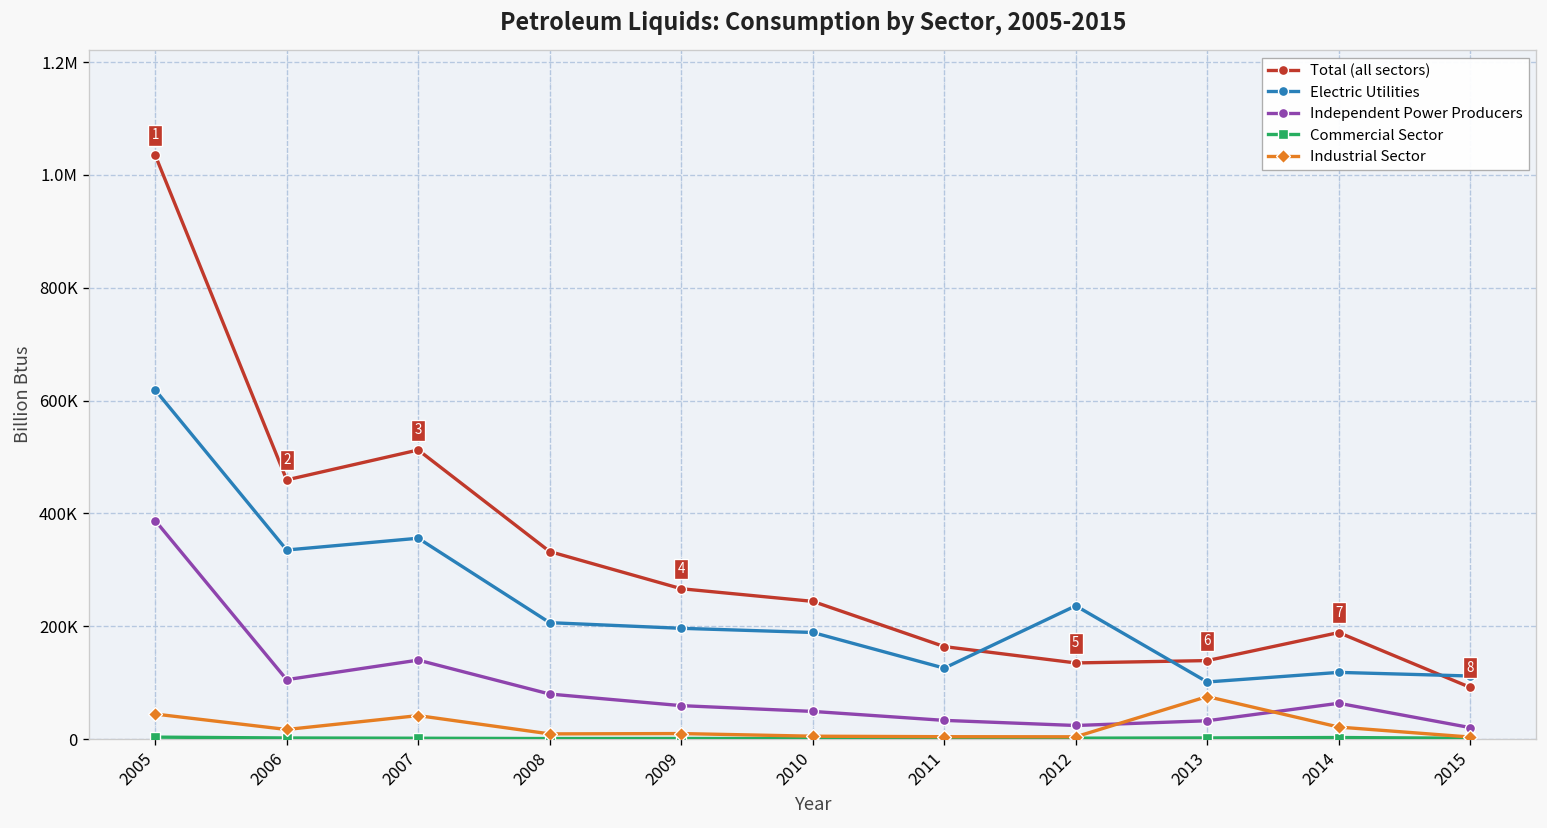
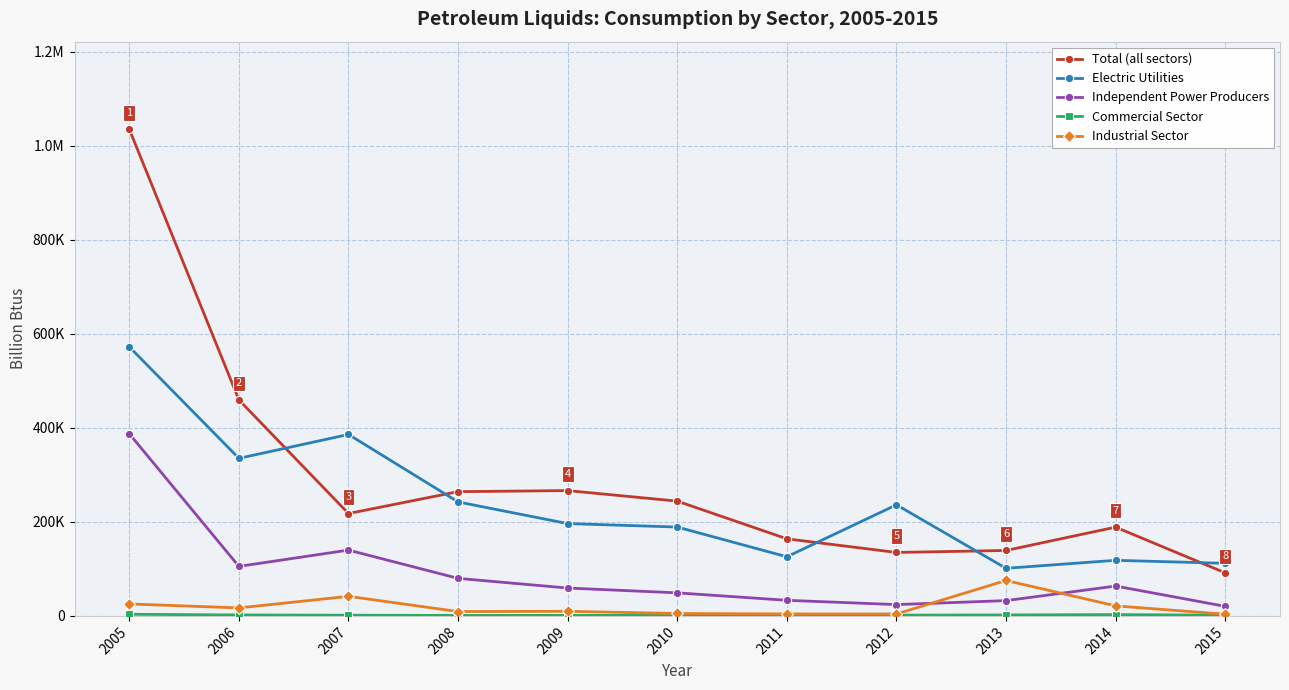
Electric Utilities, 2005: 620000 -> 570000
Industrial Sector, 2005: 40000 -> 30000
Total (all sectors), 2007: 510000 -> 220000
Electric Utilities, 2007: 360000 -> 390000
Total (all sectors), 2008: 330000 -> 260000
Electric Utilities, 2008: 210000 -> 240000
